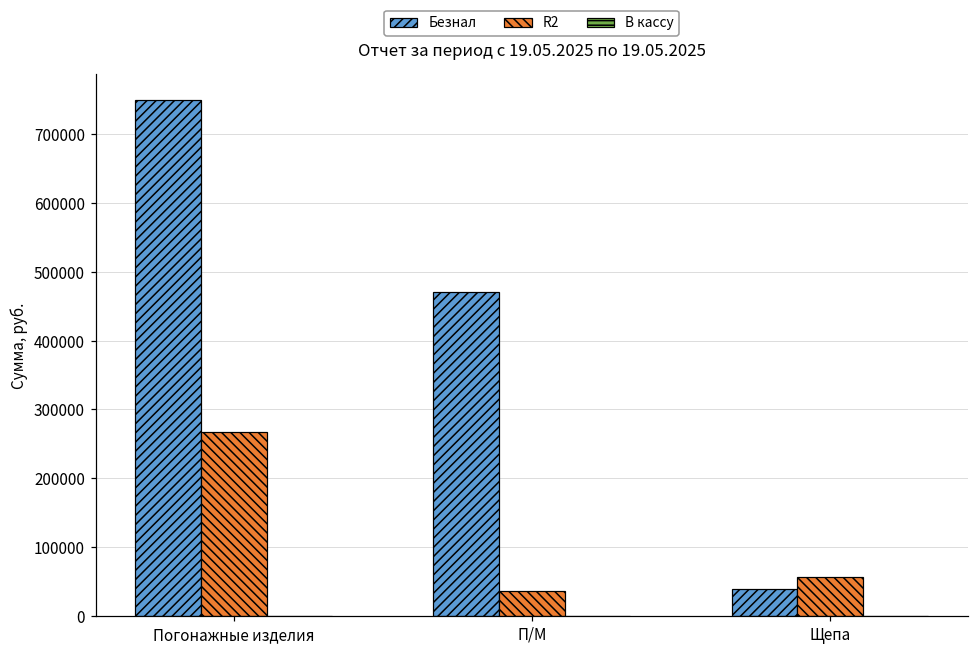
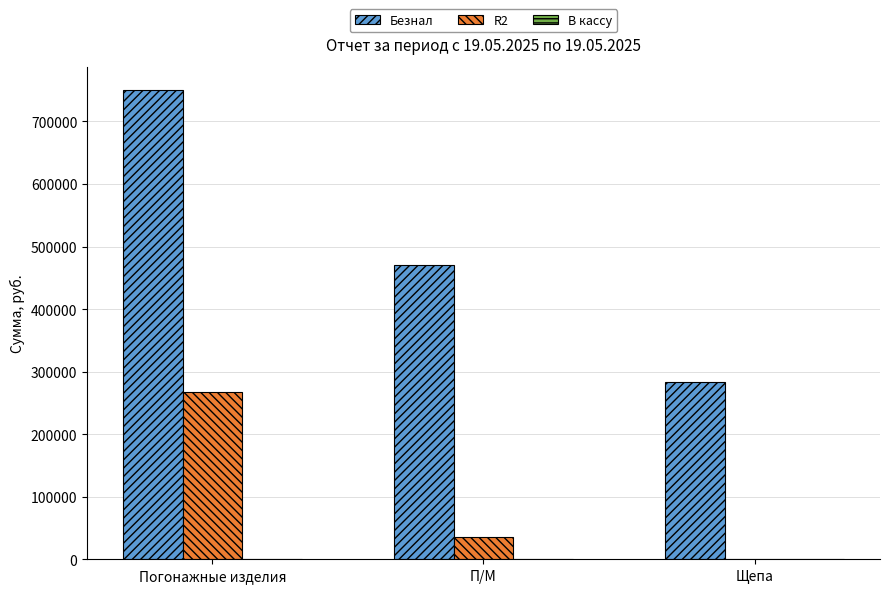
Безнал, Щепа: 40000 -> 280000
R2, Щепа: 60000 -> 0
